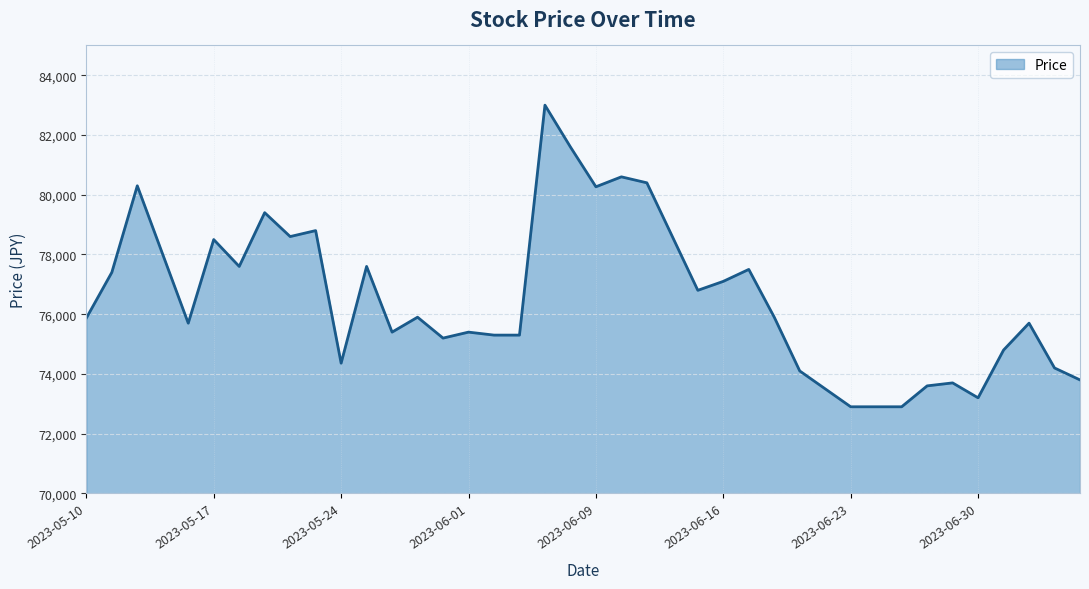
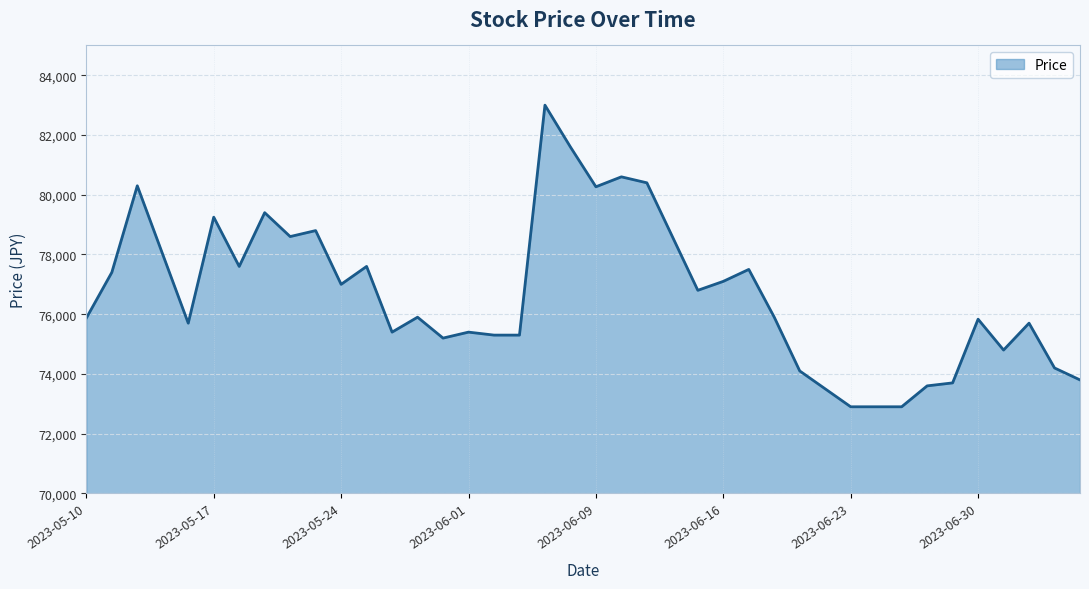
2023-05-17: 78,500 -> 79,200
2023-05-24: 74,400 -> 77,000
2023-06-30: 73,200 -> 75,800
